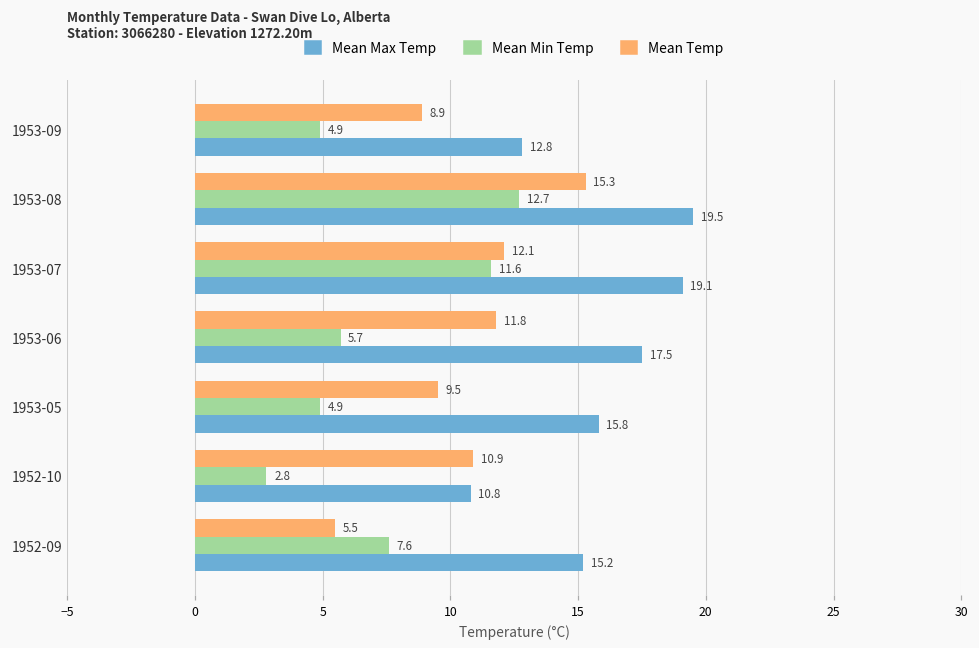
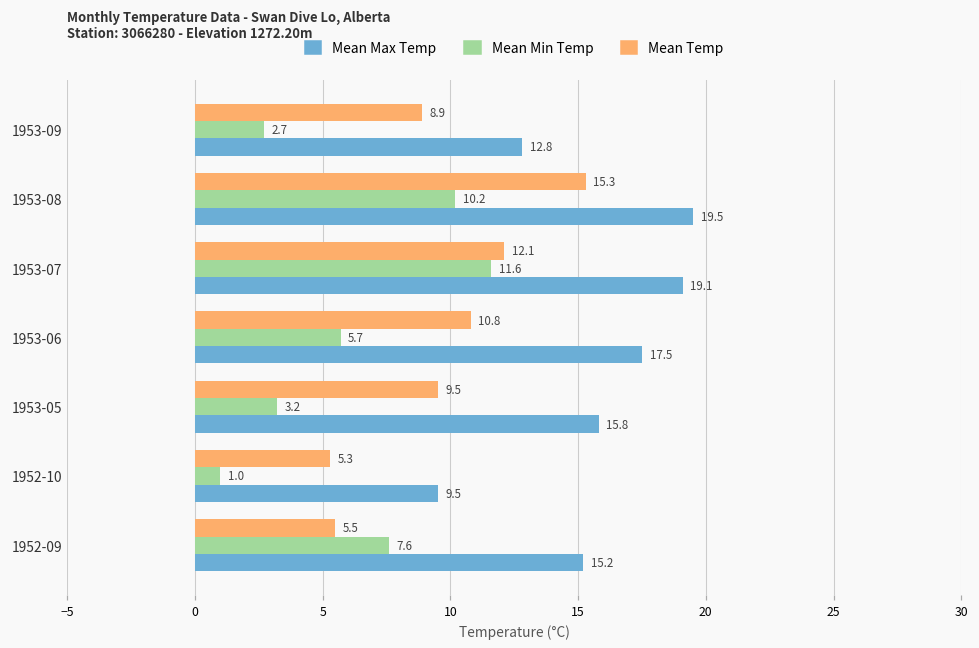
Mean Min Temp, 1953-09: 4.9 -> 2.7
Mean Min Temp, 1953-08: 12.7 -> 10.2
Mean Temp, 1953-06: 11.8 -> 10.8
Mean Min Temp, 1953-05: 4.9 -> 3.2
Mean Temp, 1952-10: 10.9 -> 5.3
Mean Min Temp, 1952-10: 2.8 -> 1.0
Mean Max Temp, 1952-10: 10.8 -> 9.5
